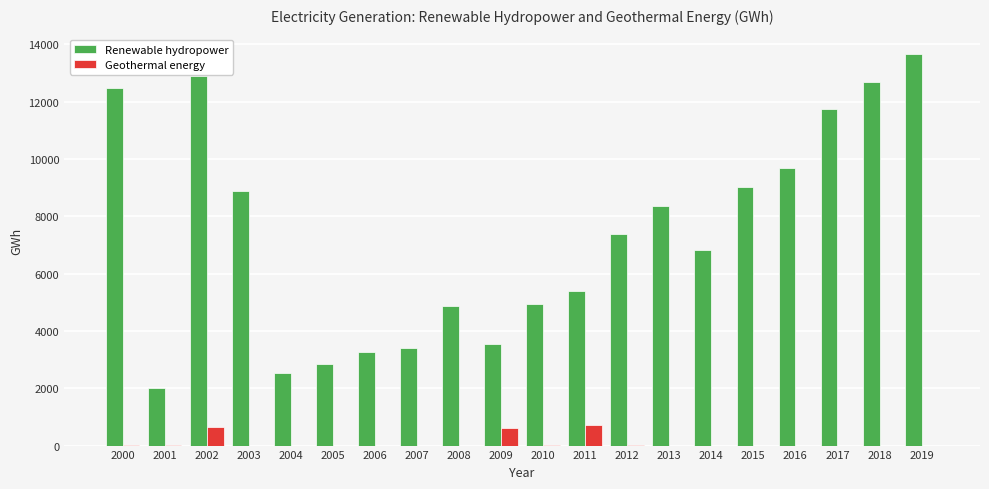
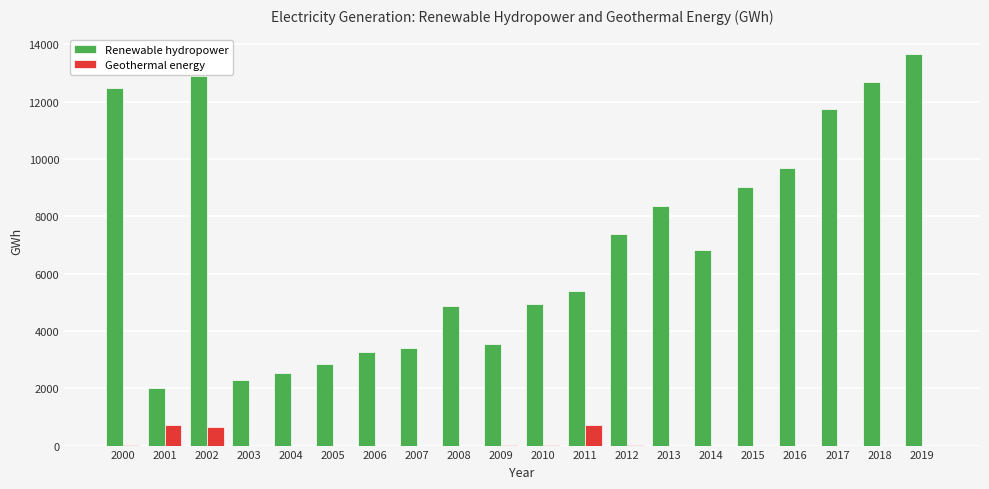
Geothermal energy, 2001: 0 -> 700
Renewable hydropower, 2003: 8900 -> 2300
Geothermal energy, 2009: 600 -> 0
